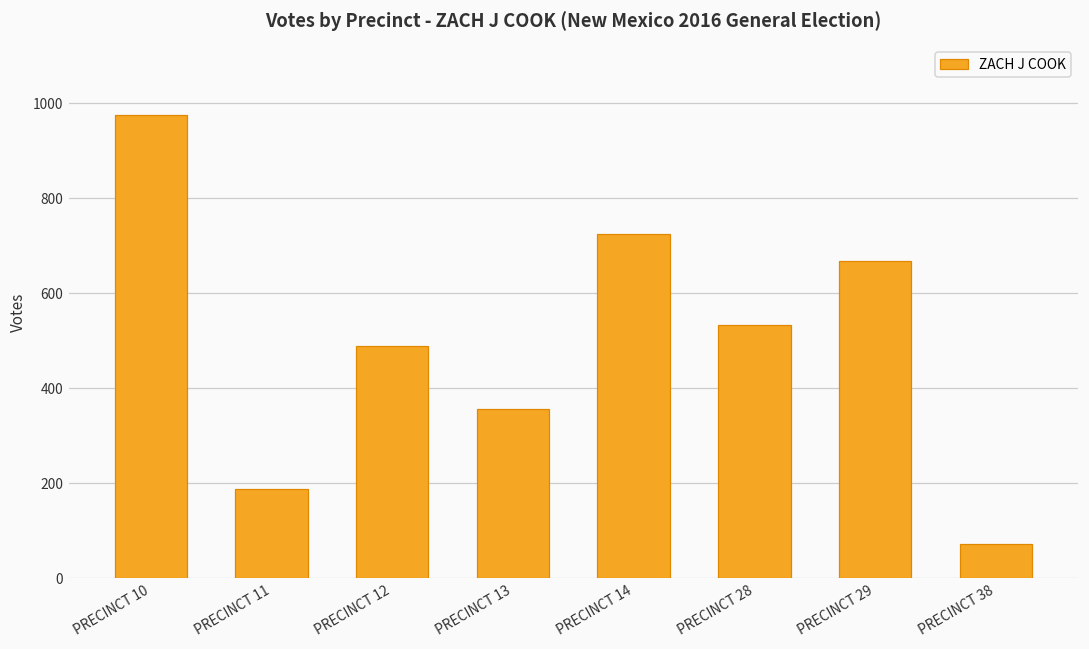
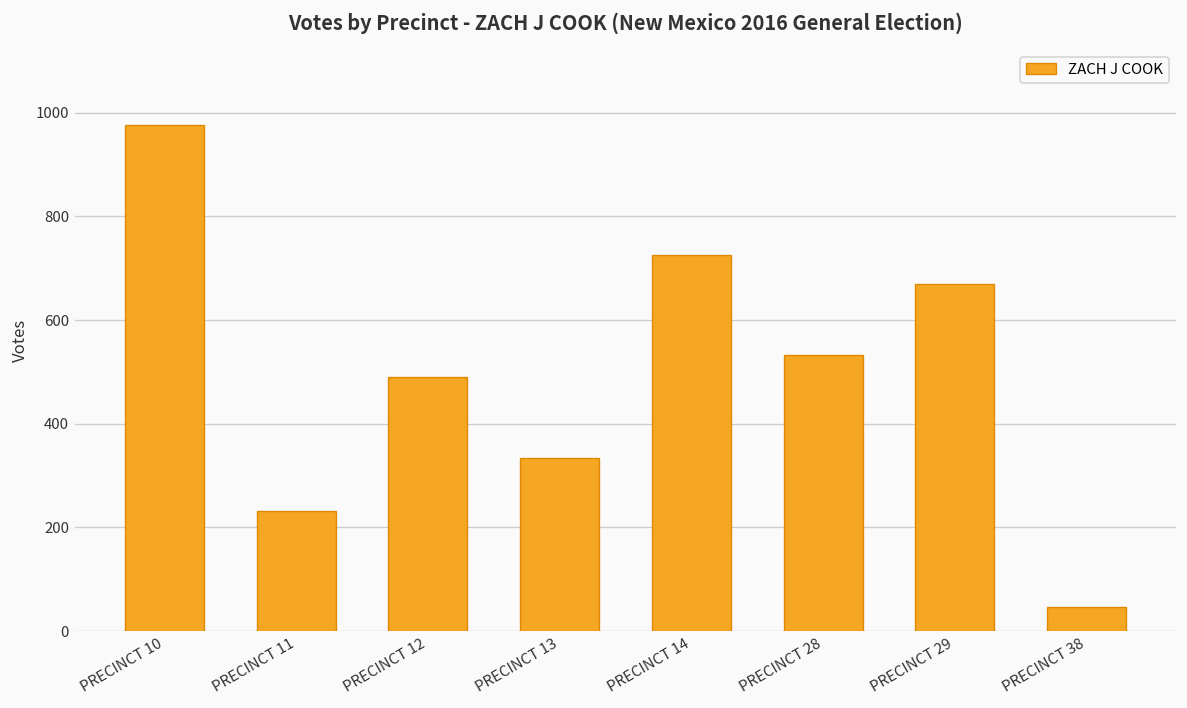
PRECINCT 11: 190 -> 230
PRECINCT 13: 360 -> 330
PRECINCT 38: 70 -> 50
